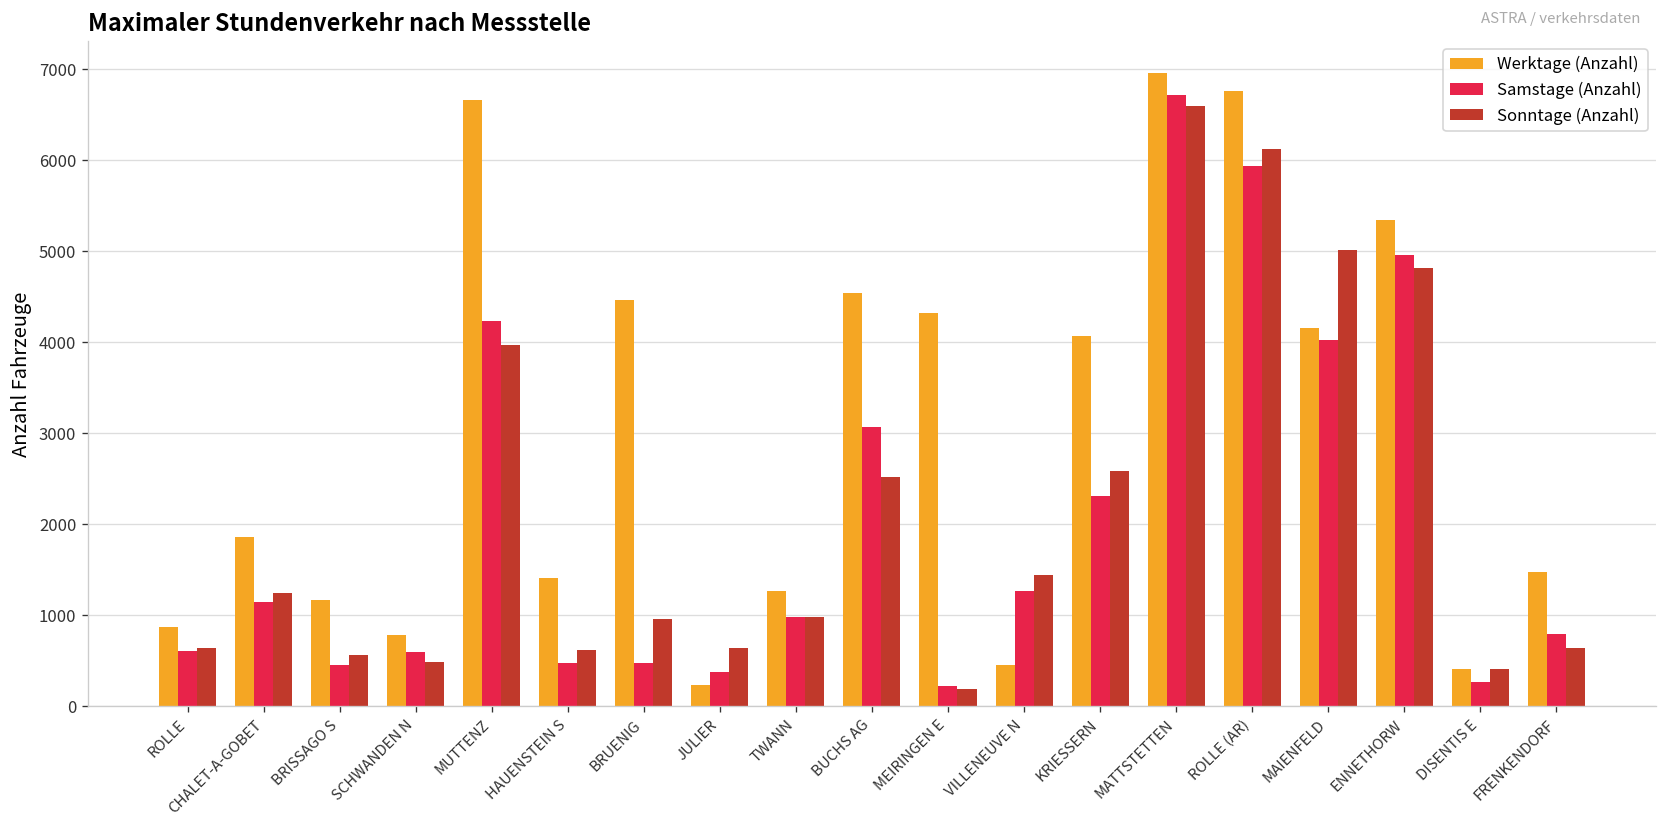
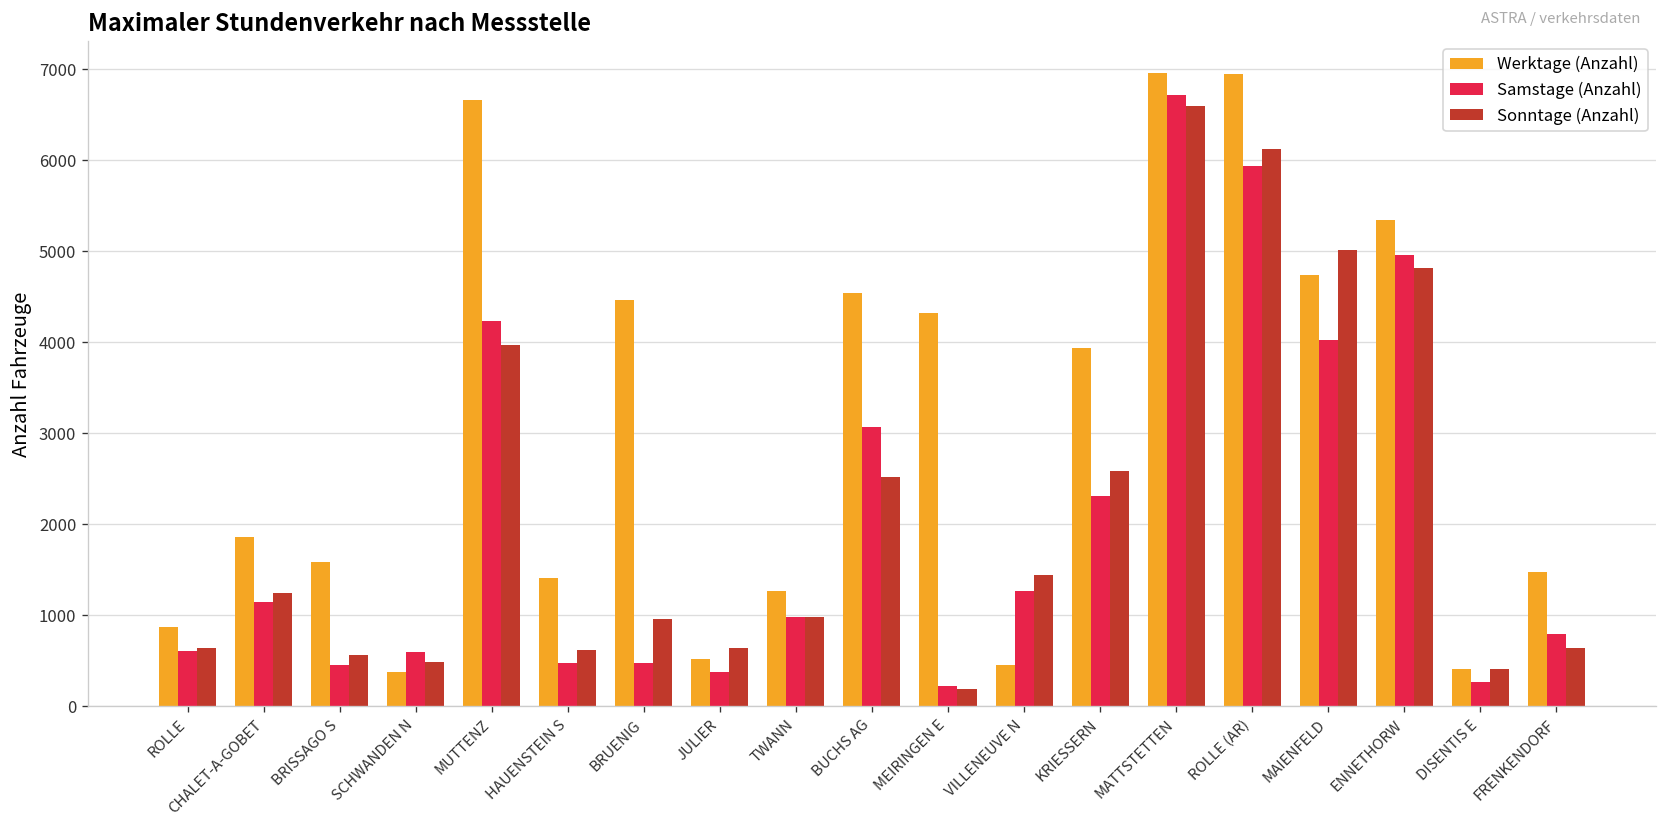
Werktage (Anzahl), BRISSAGO S: 1200 -> 1600
Werktage (Anzahl), SCHWANDEN N: 800 -> 400
Werktage (Anzahl), JULIER: 200 -> 500
Werktage (Anzahl), KRIESSERN: 4100 -> 3900
Werktage (Anzahl), ROLLE (AR): 6800 -> 7000
Werktage (Anzahl), MAIENFELD: 4200 -> 4700
